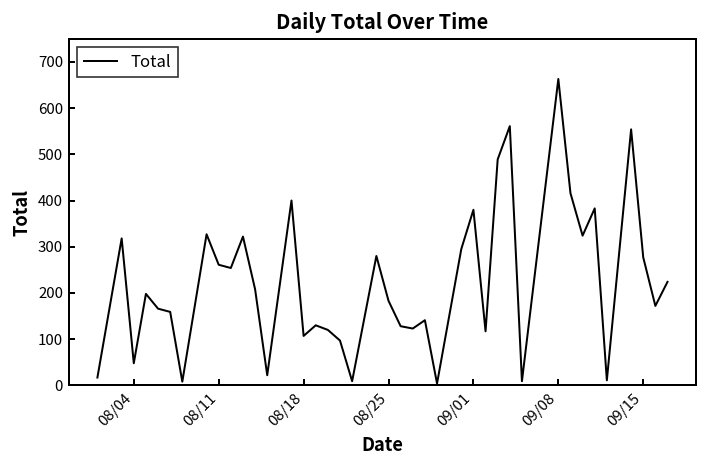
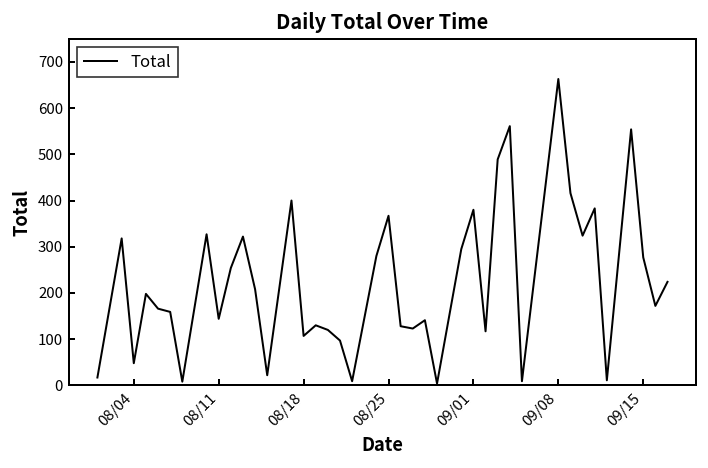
08/11: 260 -> 140
08/25: 180 -> 370
